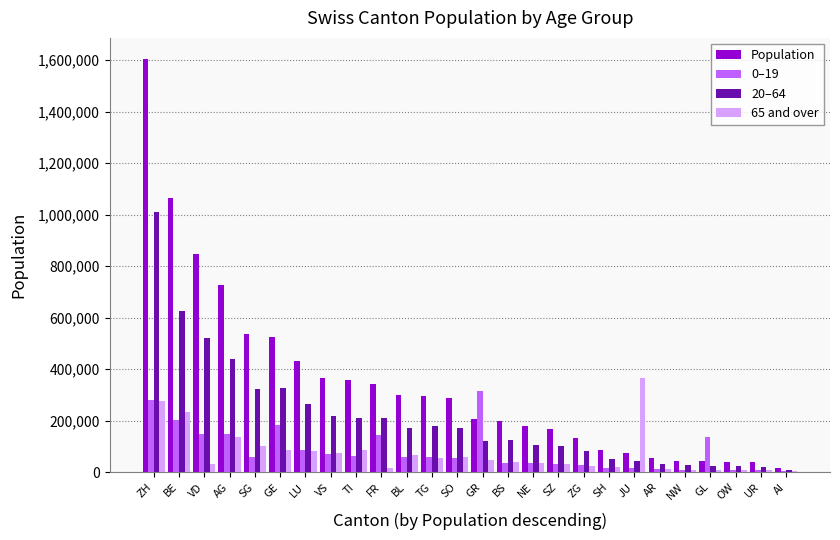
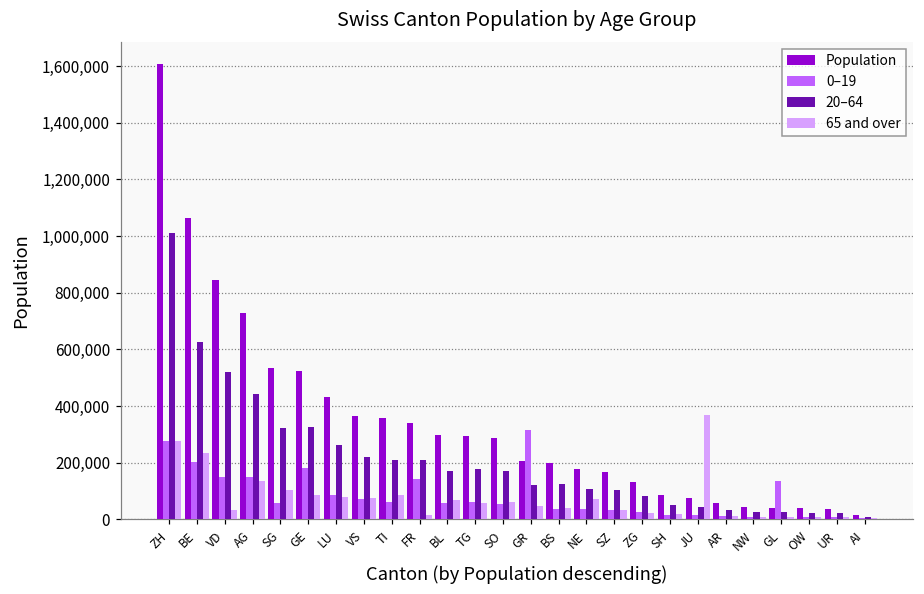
65 and over, NE: 40,000 -> 70,000
